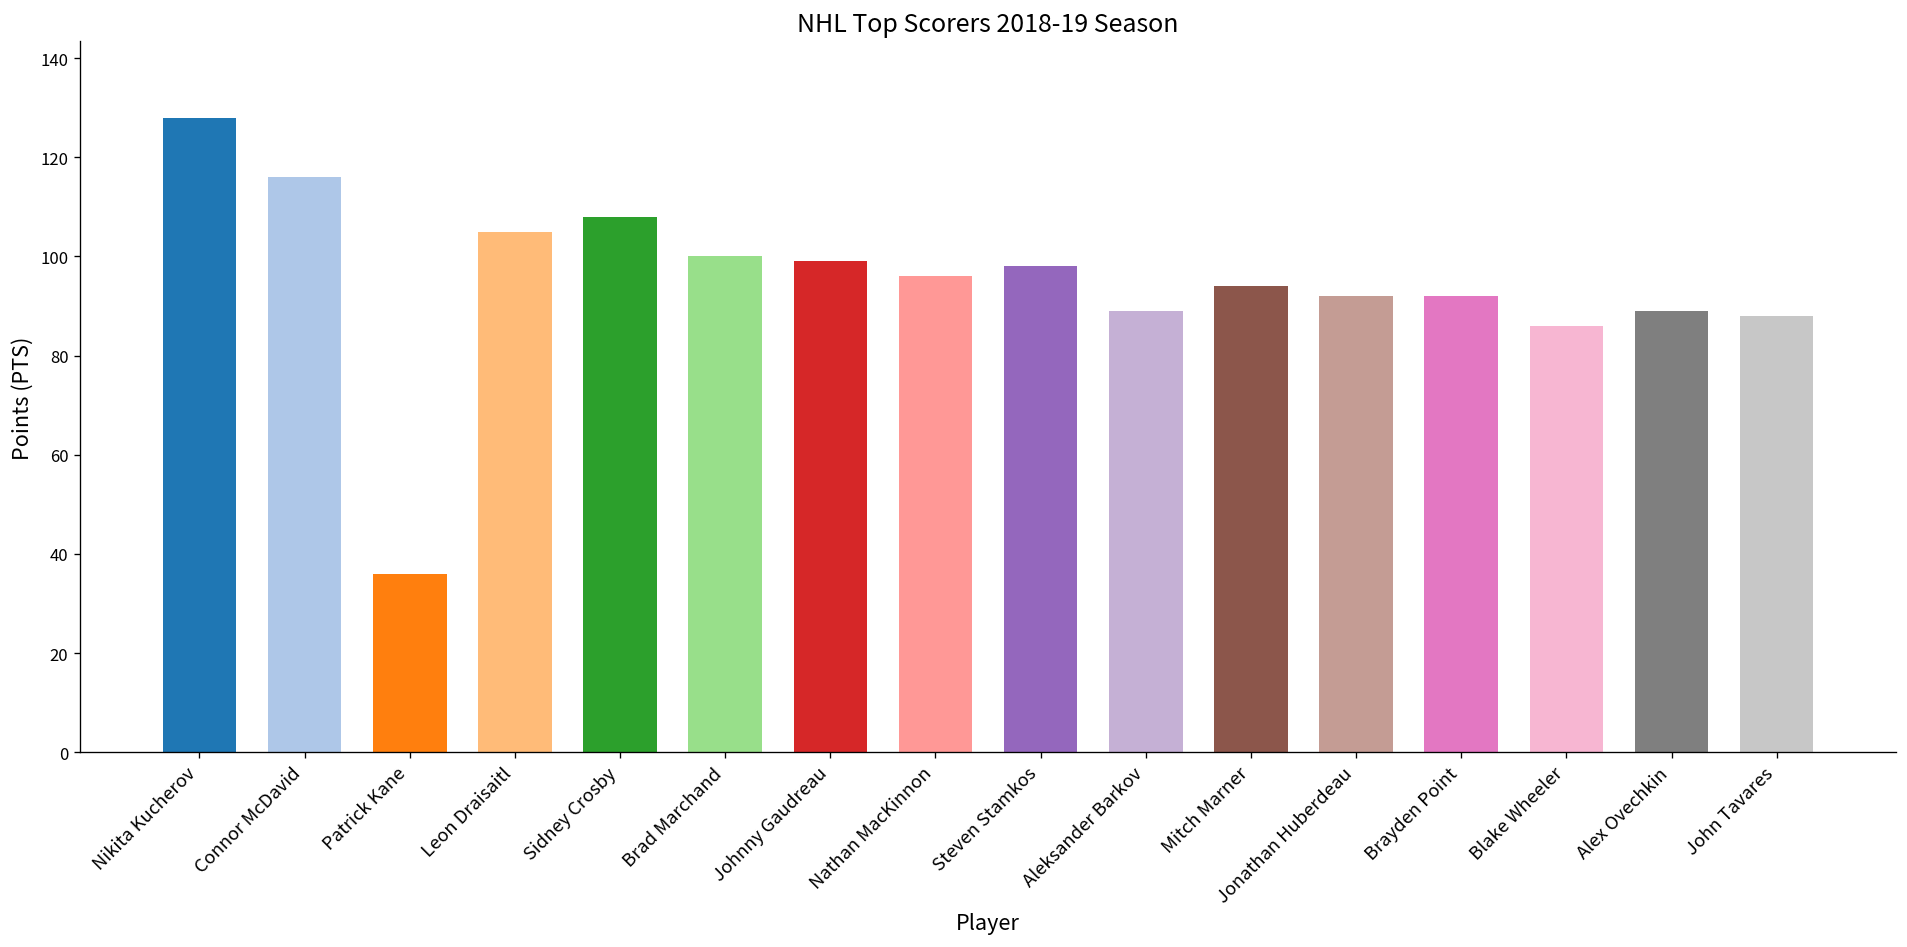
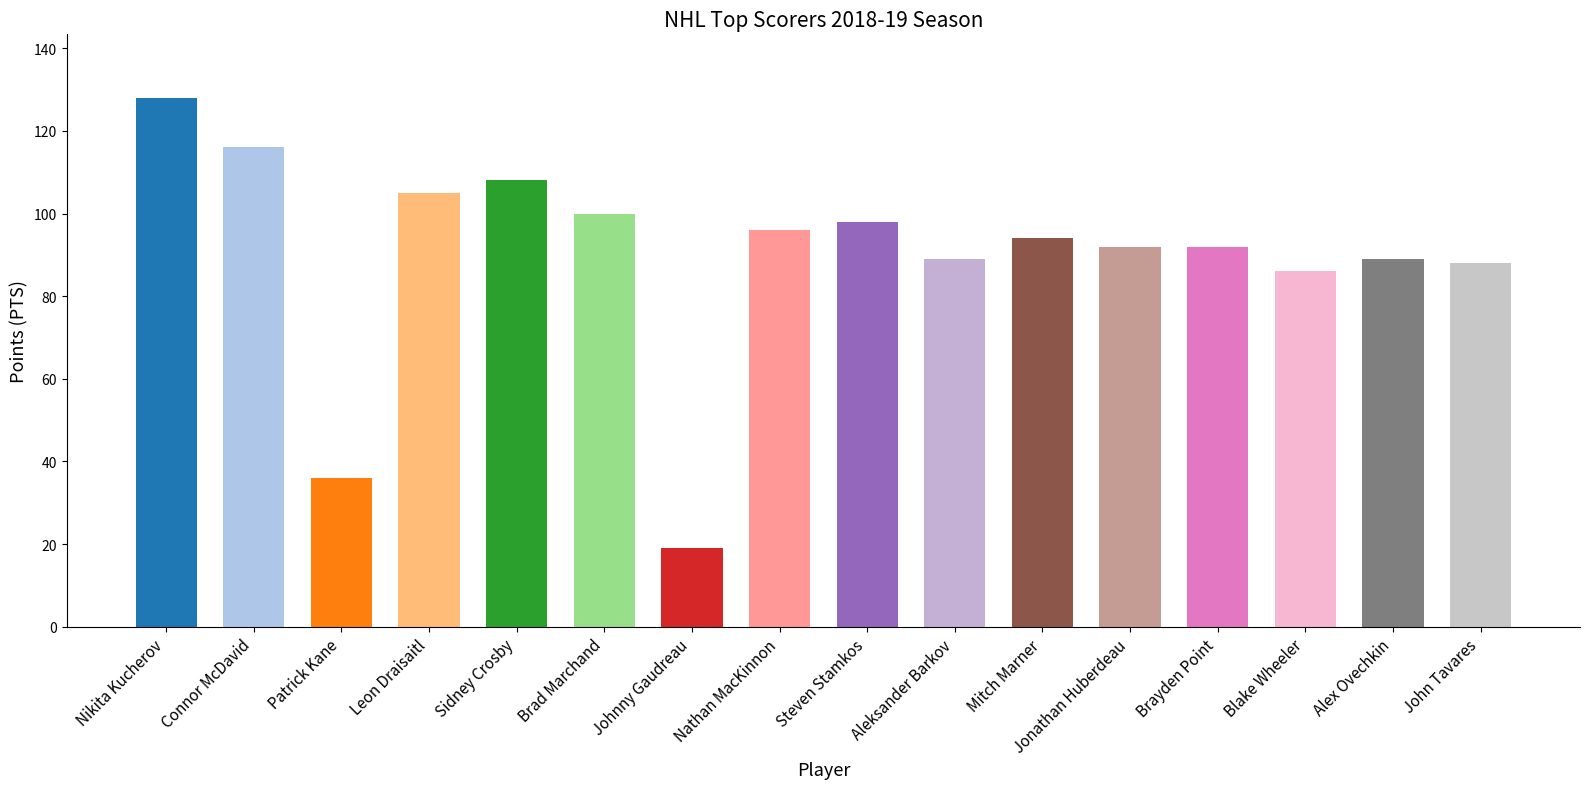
Johnny Gaudreau: 99 -> 19
